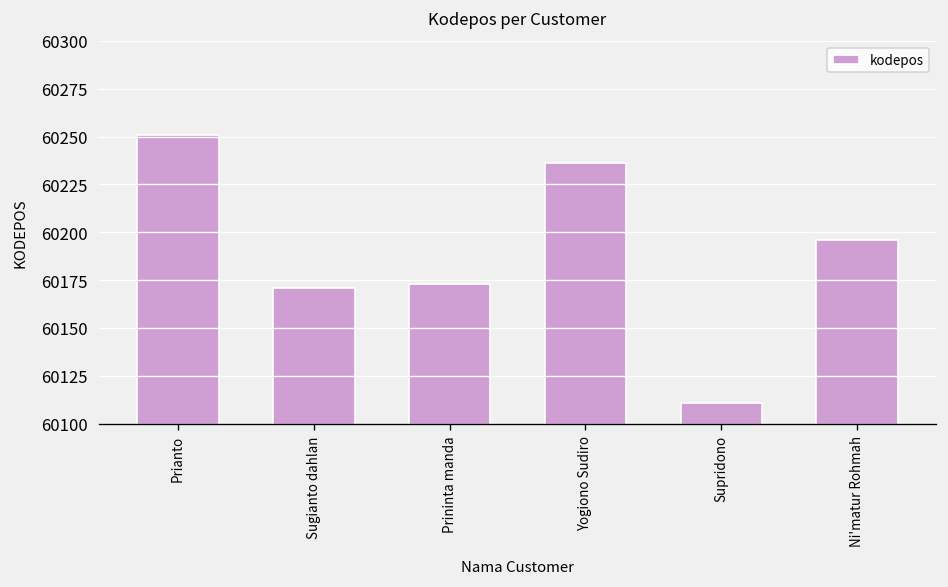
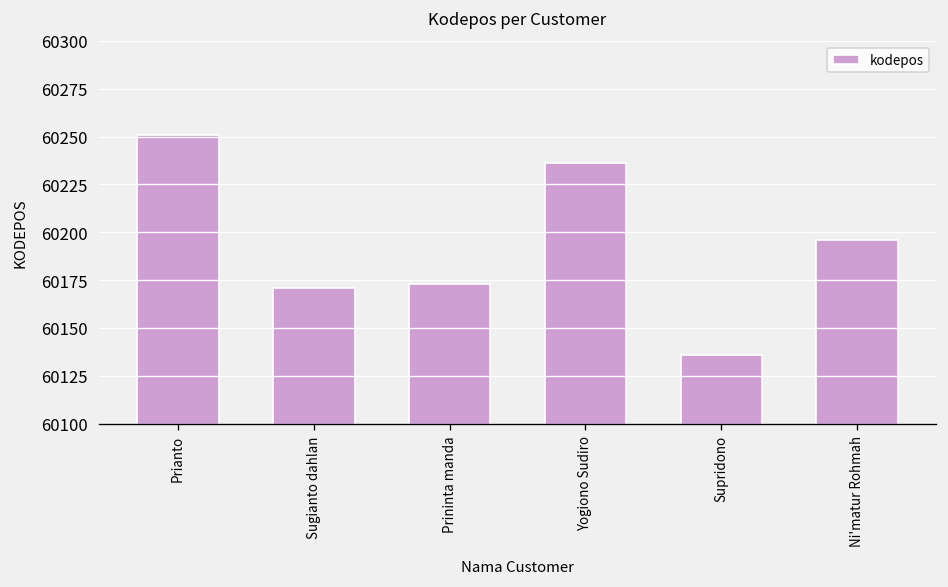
Supridono: 60111 -> 60136
